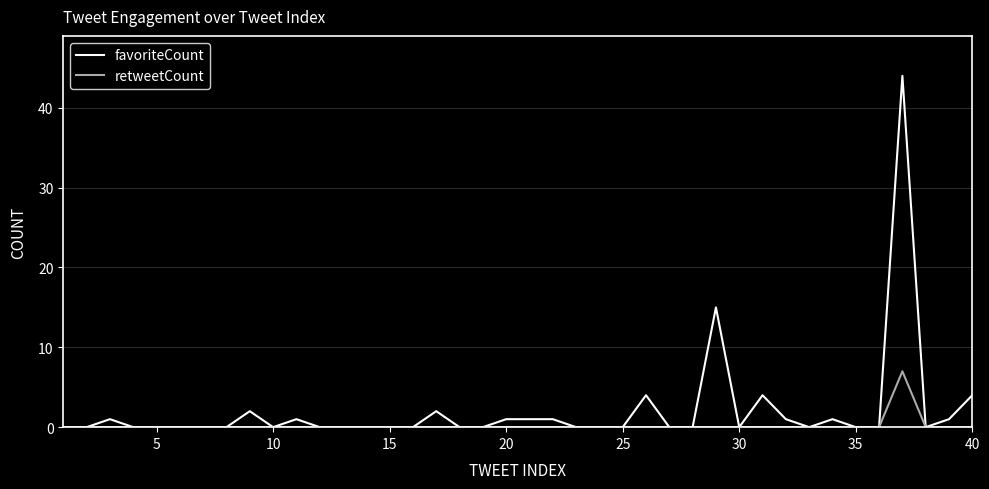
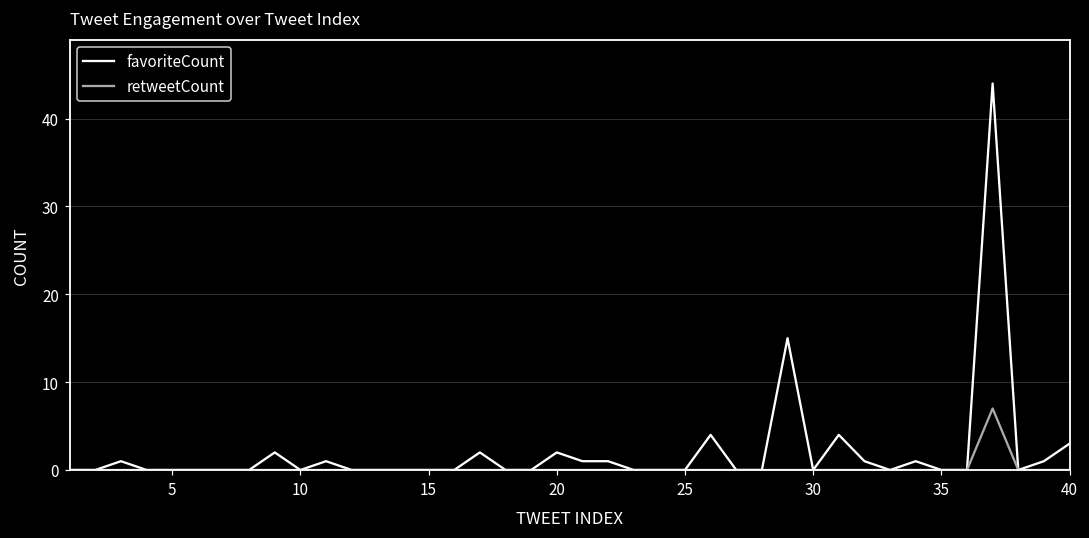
favoriteCount, 20: 1 -> 2
favoriteCount, 40: 4 -> 3
